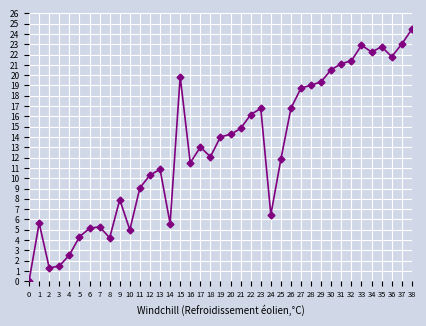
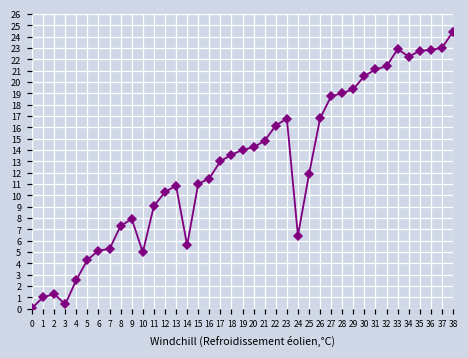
1: 5.6 -> 1.0
3: 1.5 -> 0.4
8: 4.2 -> 7.3
15: 19.9 -> 11.0
18: 12.1 -> 13.6
36: 21.8 -> 22.8
